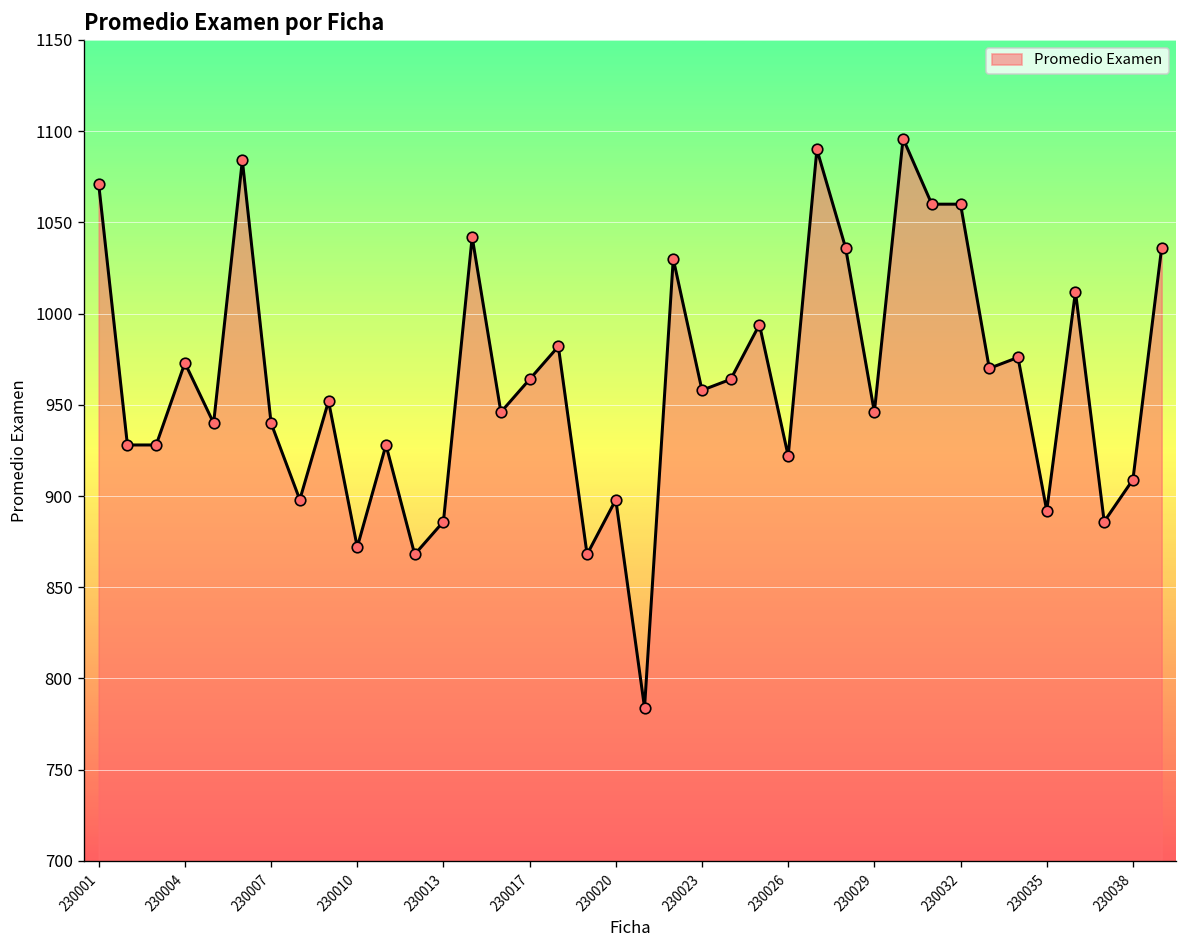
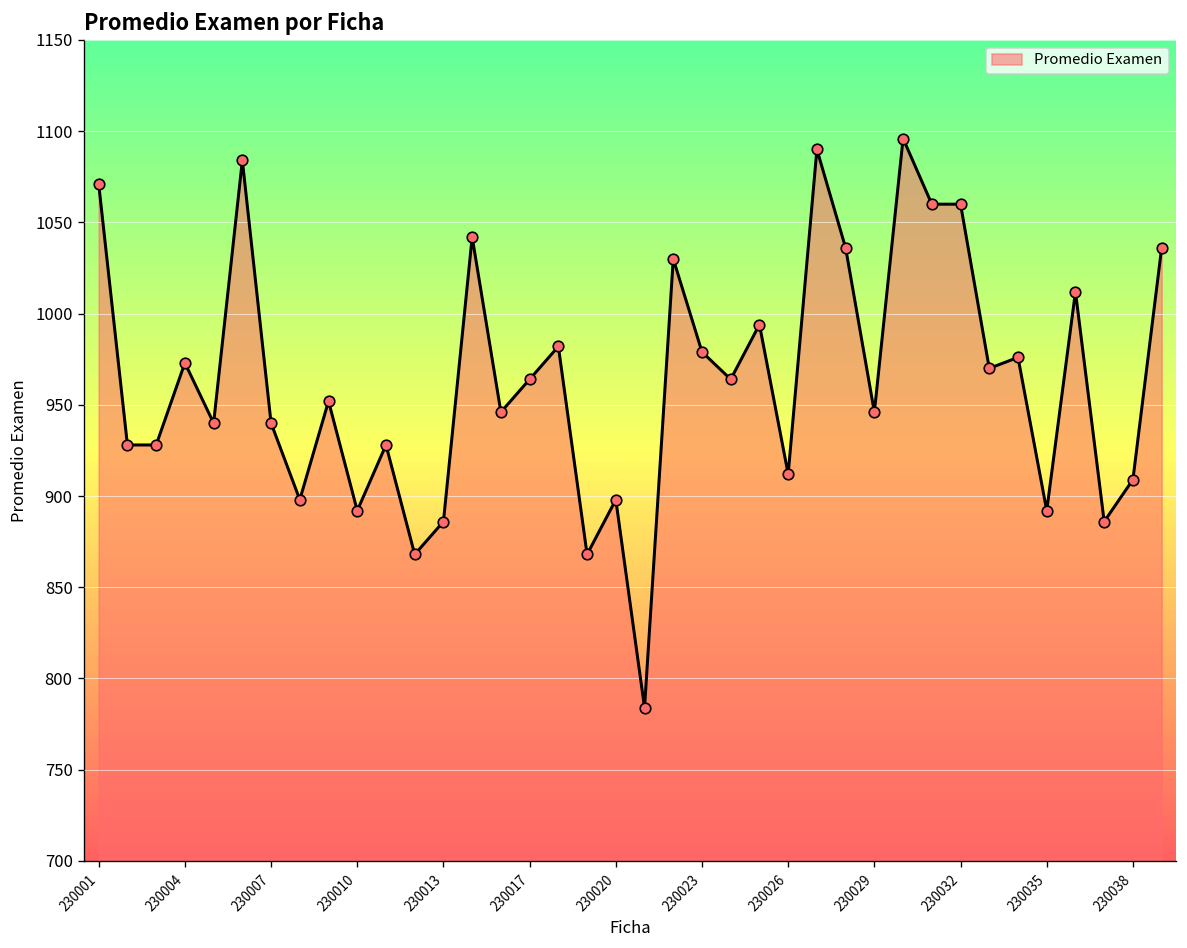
230010: 872 -> 892
230023: 958 -> 979
230026: 922 -> 912
